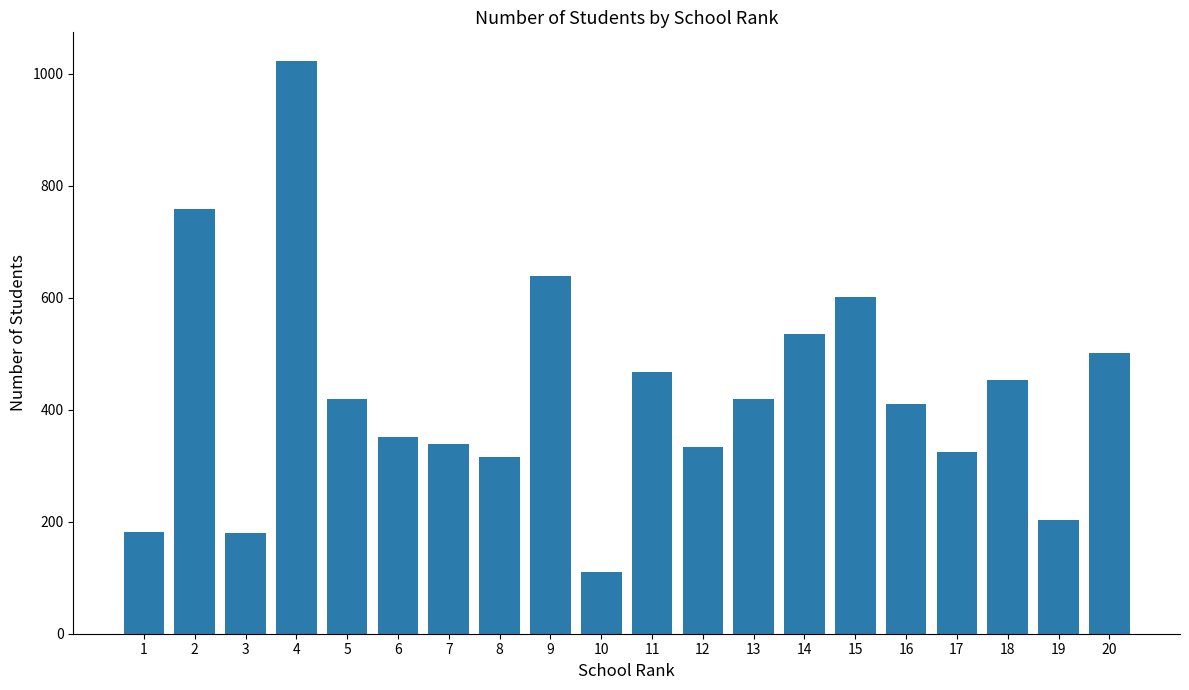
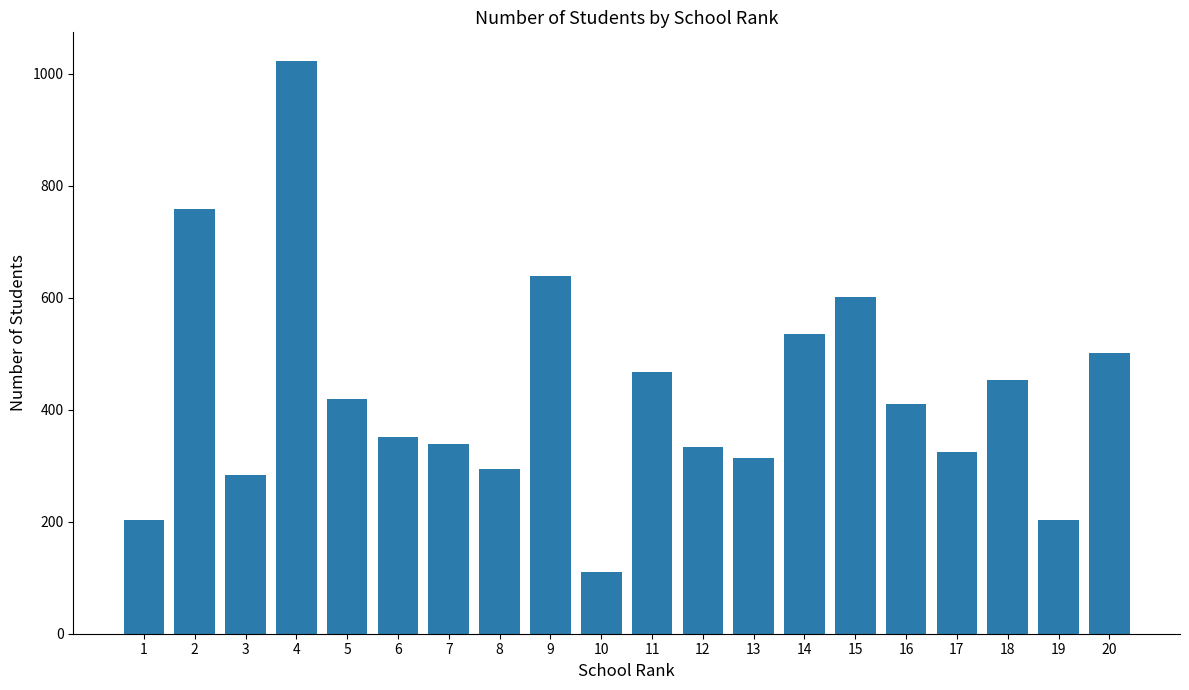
1: 180 -> 200
3: 180 -> 280
8: 320 -> 290
13: 420 -> 310
